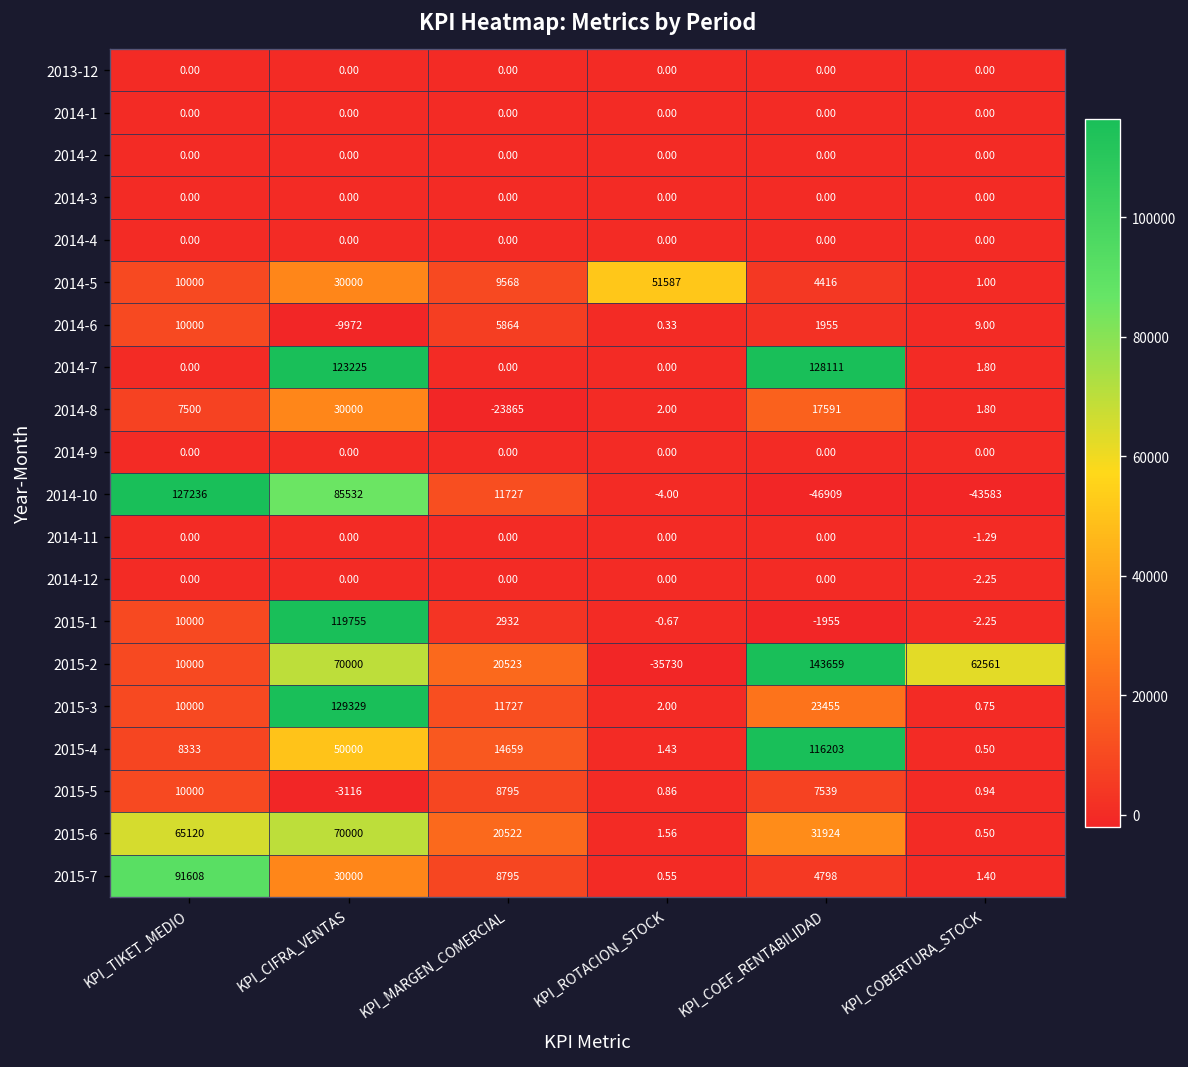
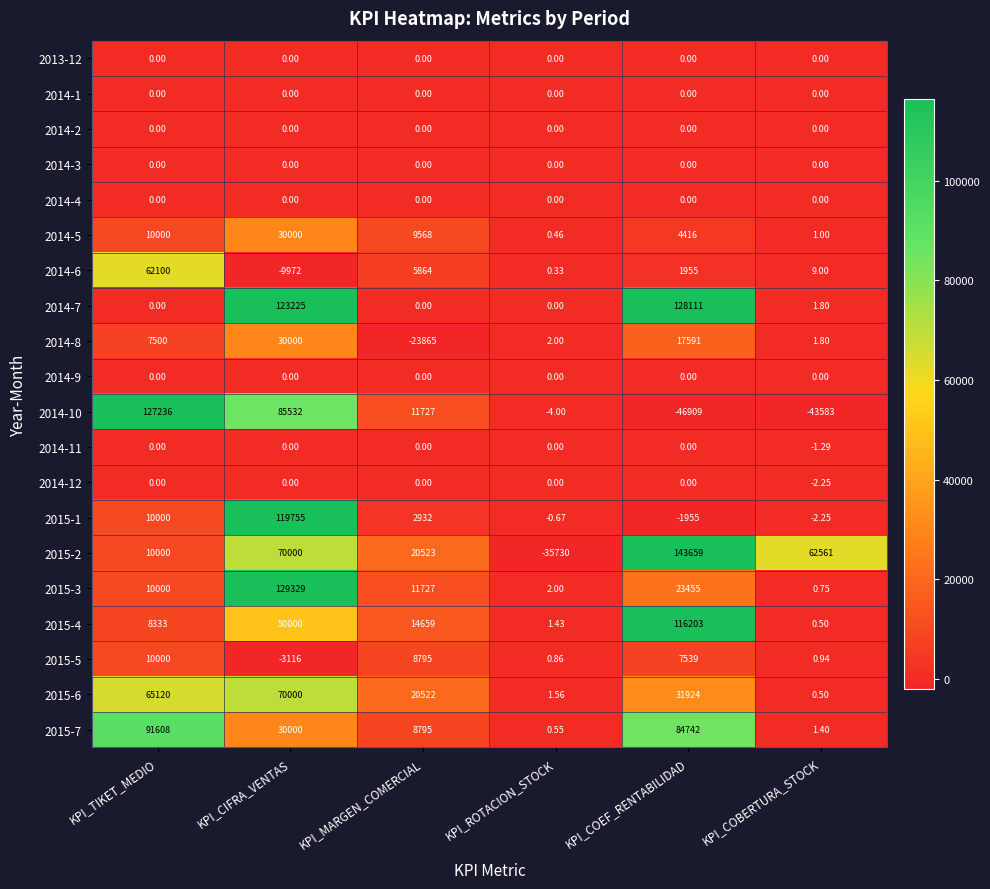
2014-5, KPI_ROTACION_STOCK: 51587 -> 0.46
2014-6, KPI_TIKET_MEDIO: 10000 -> 62100
2015-7, KPI_COEF_RENTABILIDAD: 4798 -> 84742
